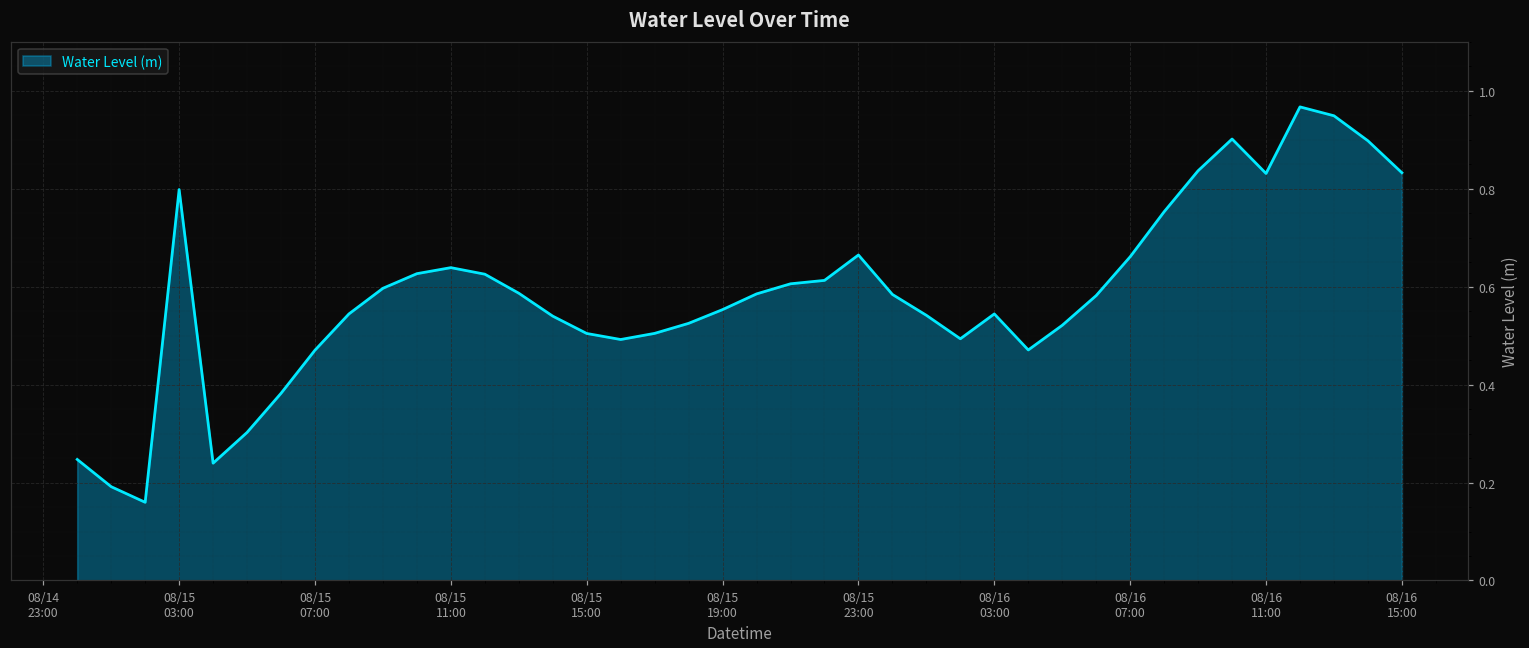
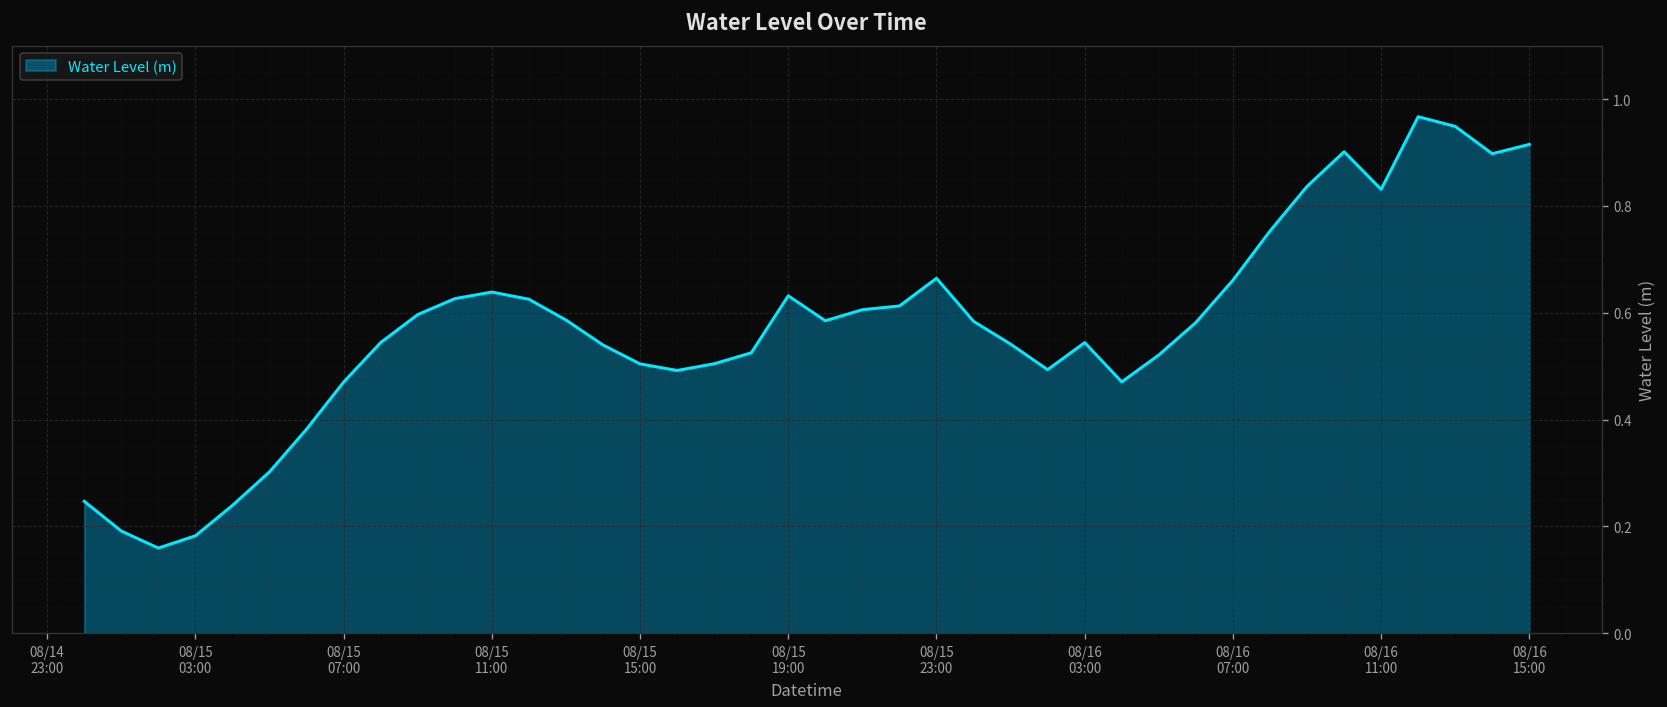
08/15 03:00: 0.80 -> 0.18
08/15 19:00: 0.55 -> 0.63
08/16 15:00: 0.83 -> 0.92
